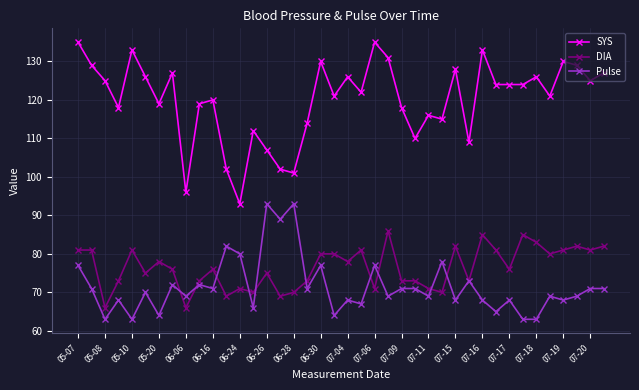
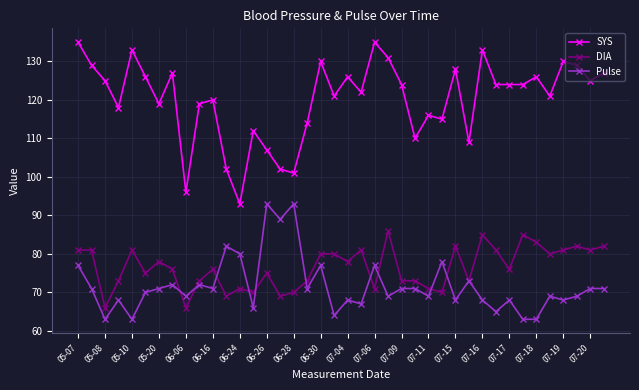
Pulse, 05-20: 64 -> 71
SYS, 07-09: 118 -> 124
